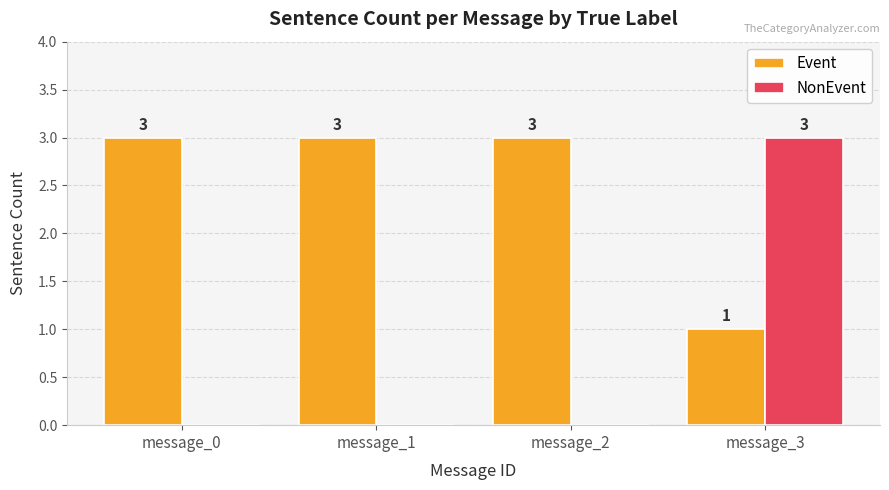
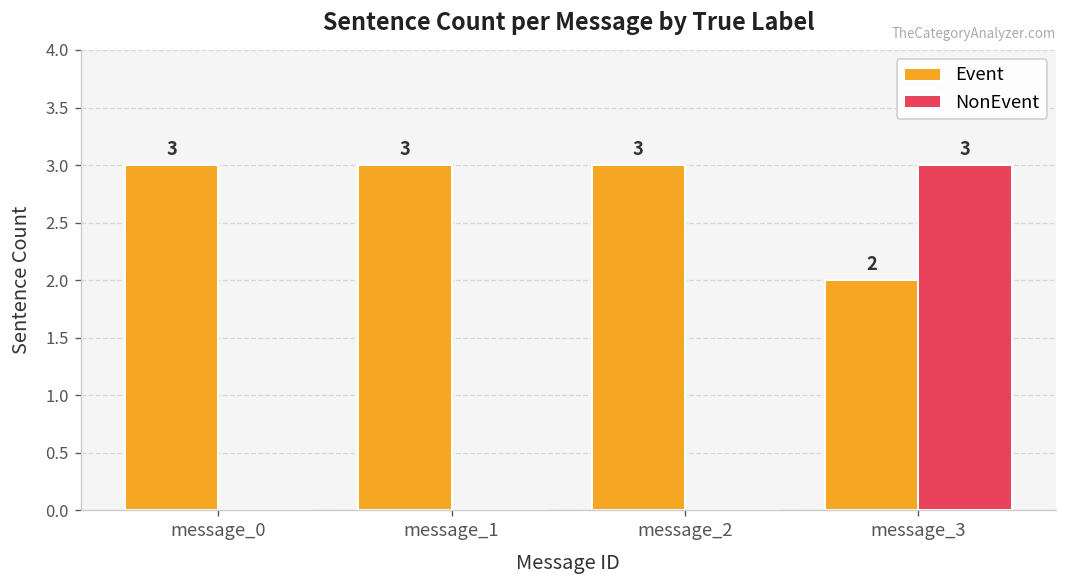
Event, message_3: 1 -> 2
